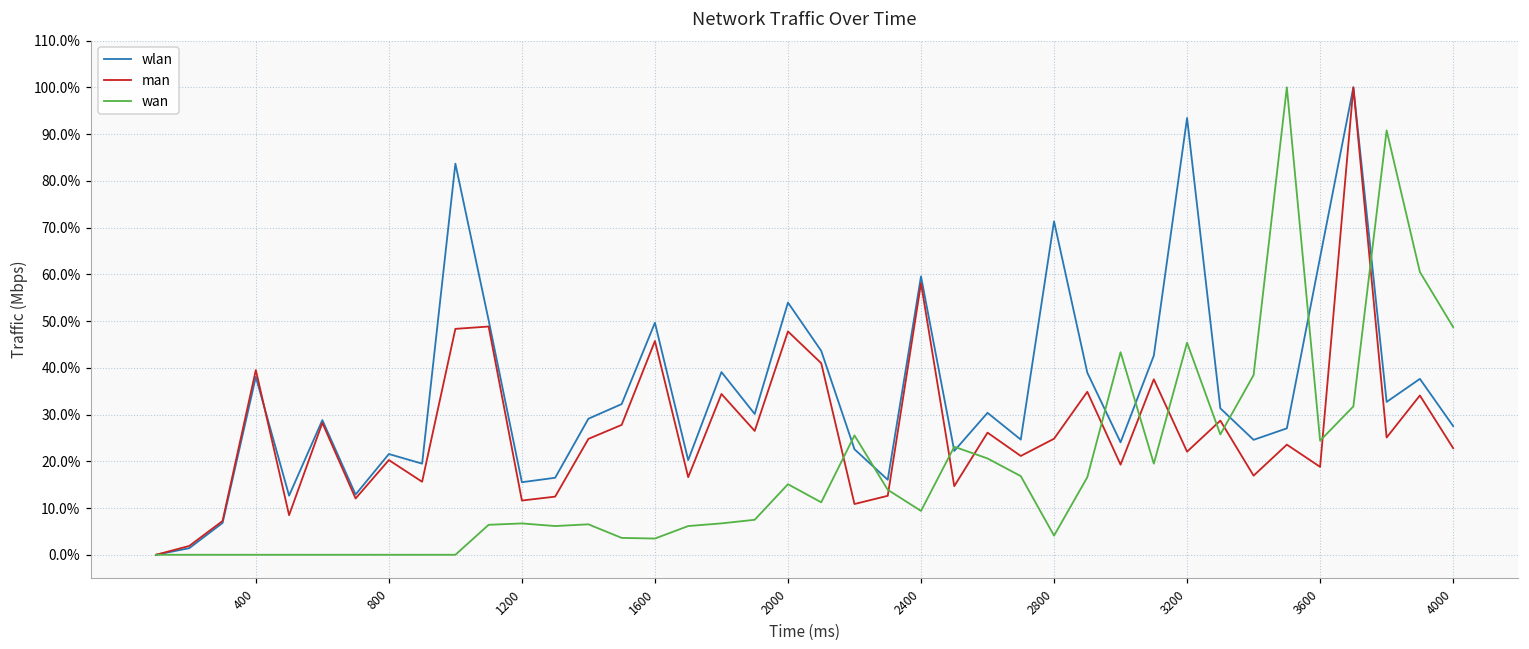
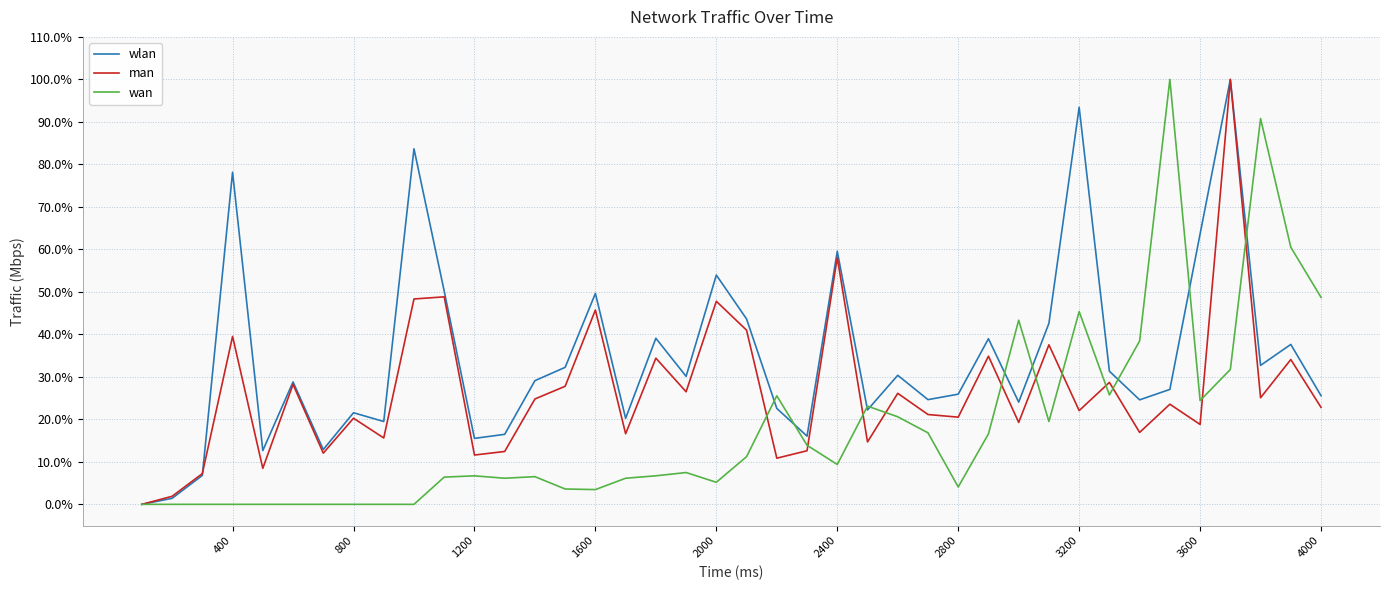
wlan, 400: 38% -> 78%
wan, 2000: 15% -> 5%
wlan, 2800: 71% -> 26%
man, 2800: 25% -> 21%
wlan, 4000: 28% -> 26%
